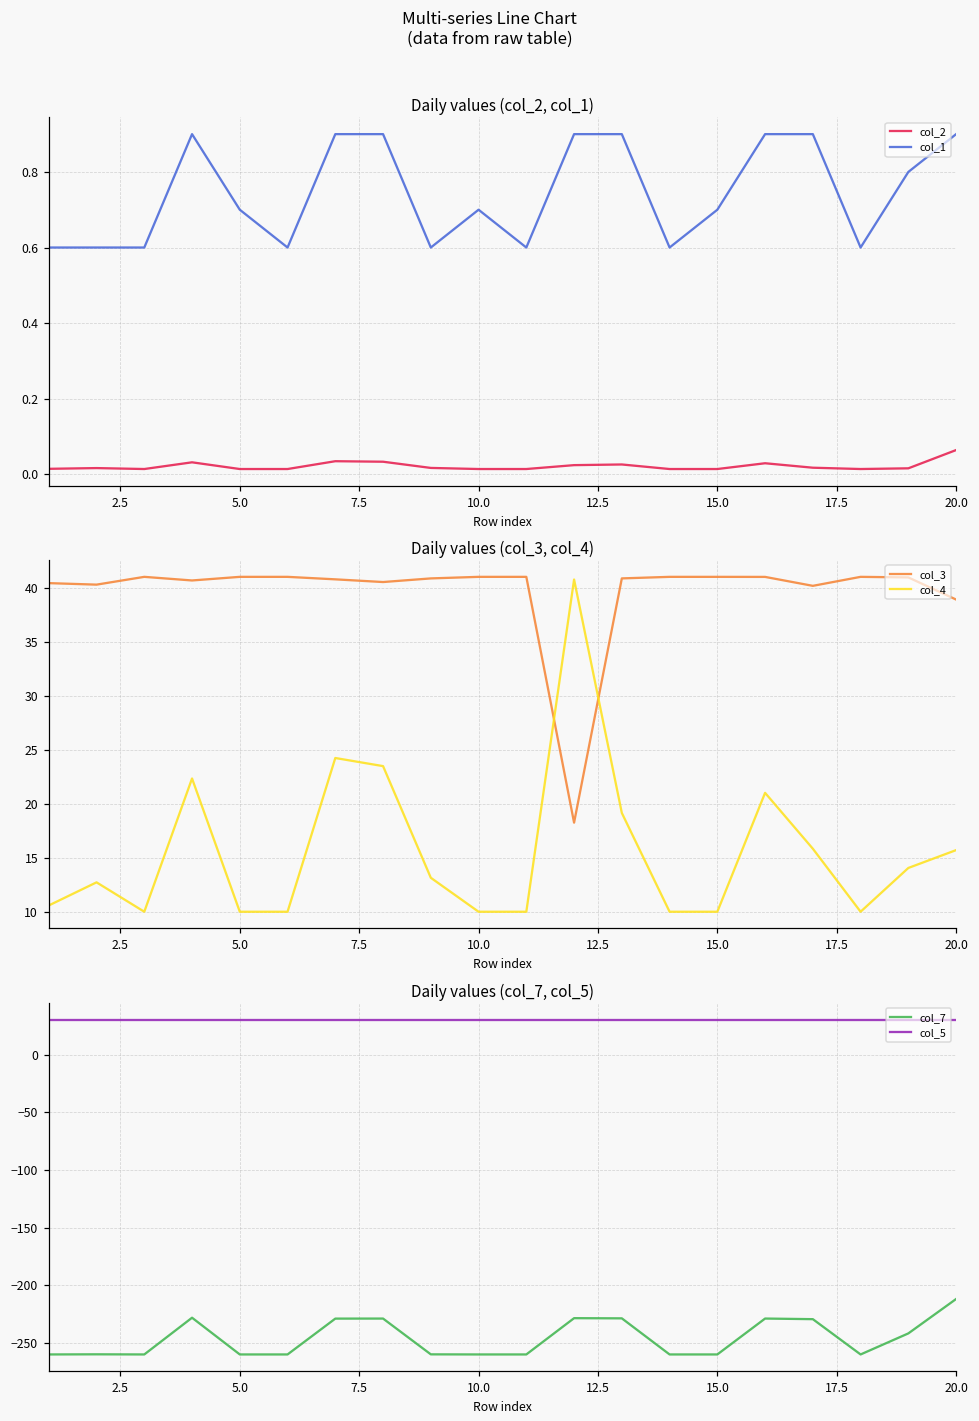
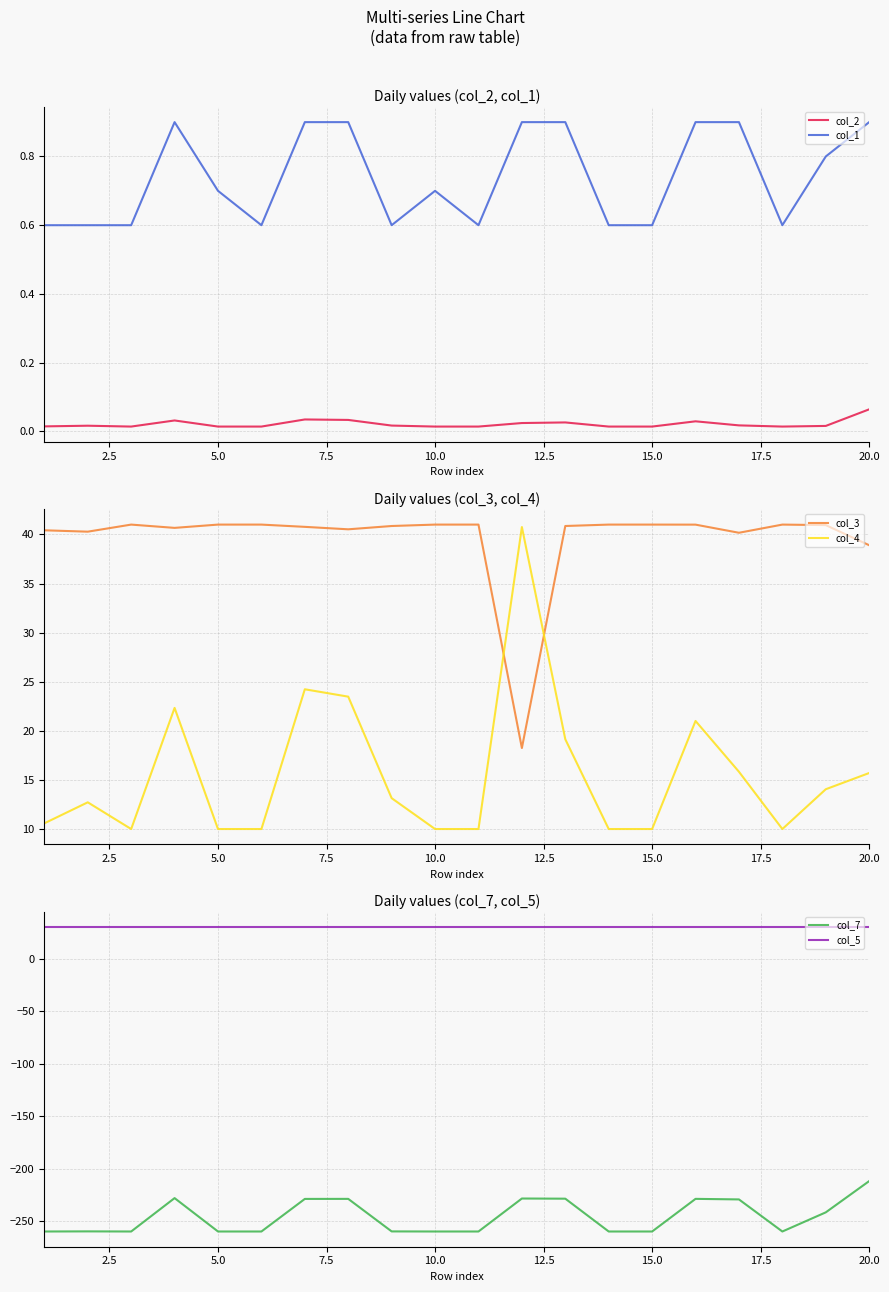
Daily values (col_2, col_1), col_1, 15.0: 0.7 -> 0.6
